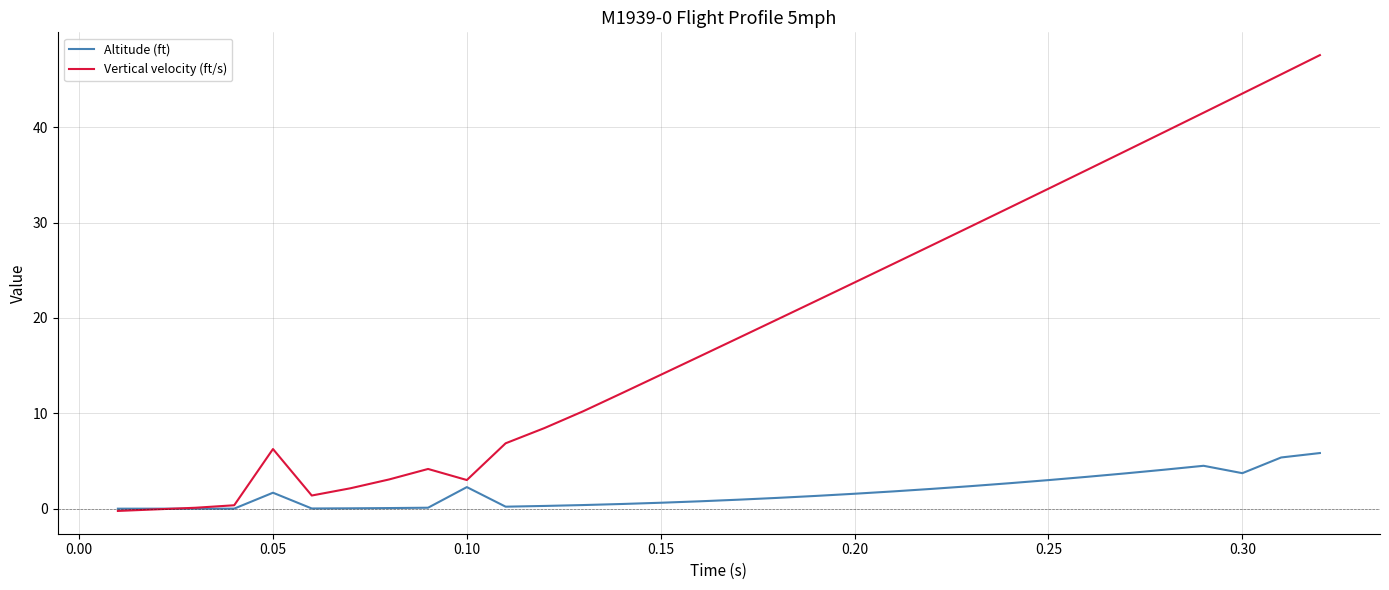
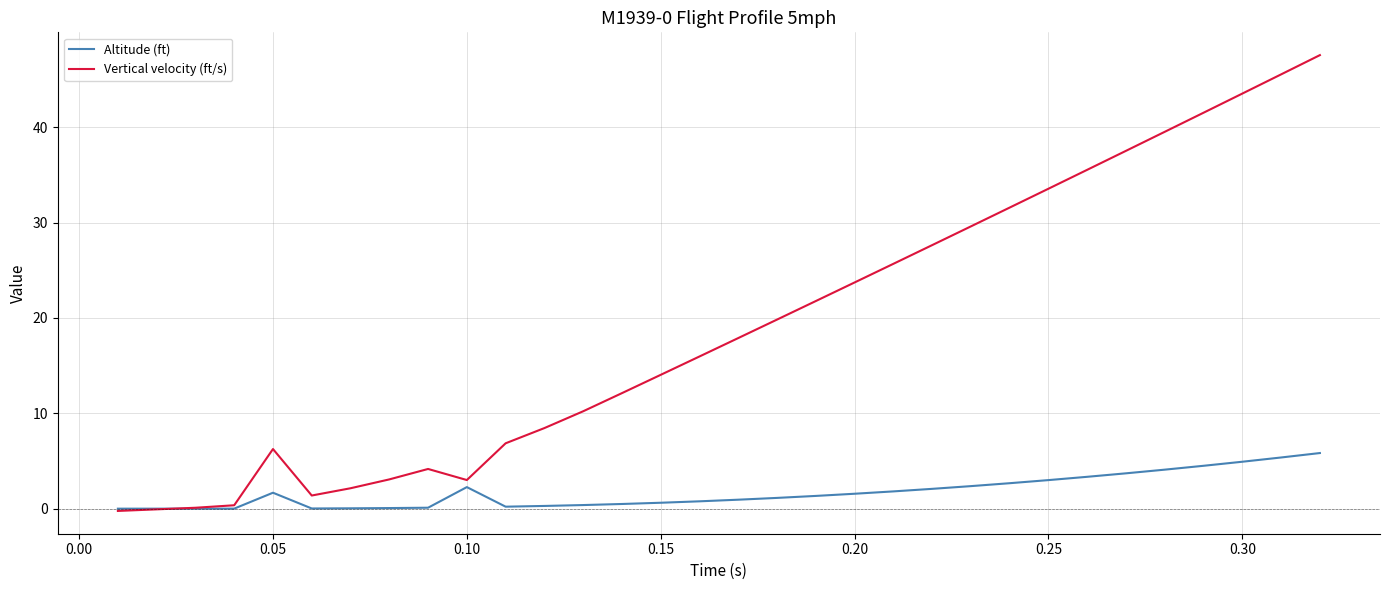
Altitude (ft), 0.30: 4 -> 5
